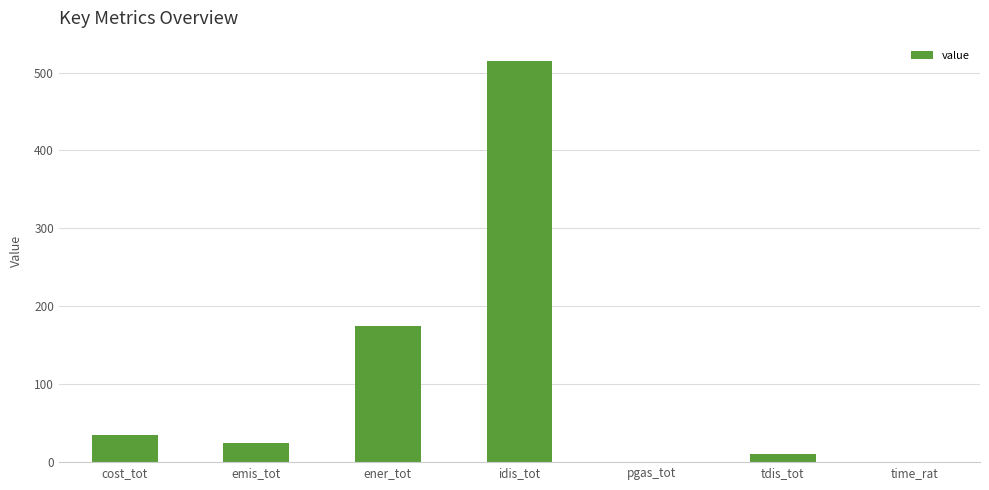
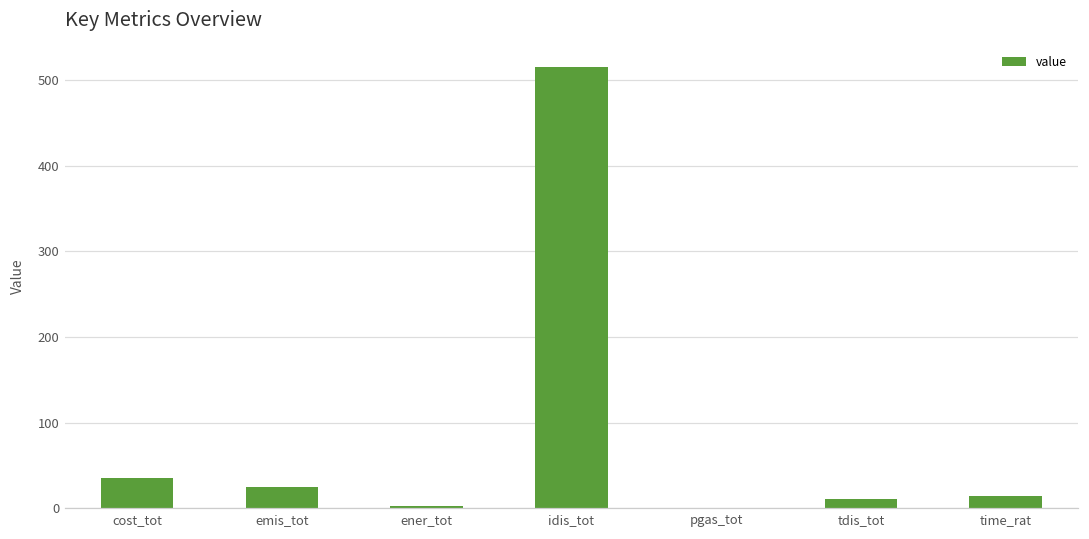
ener_tot: 170 -> 0
time_rat: 0 -> 10
